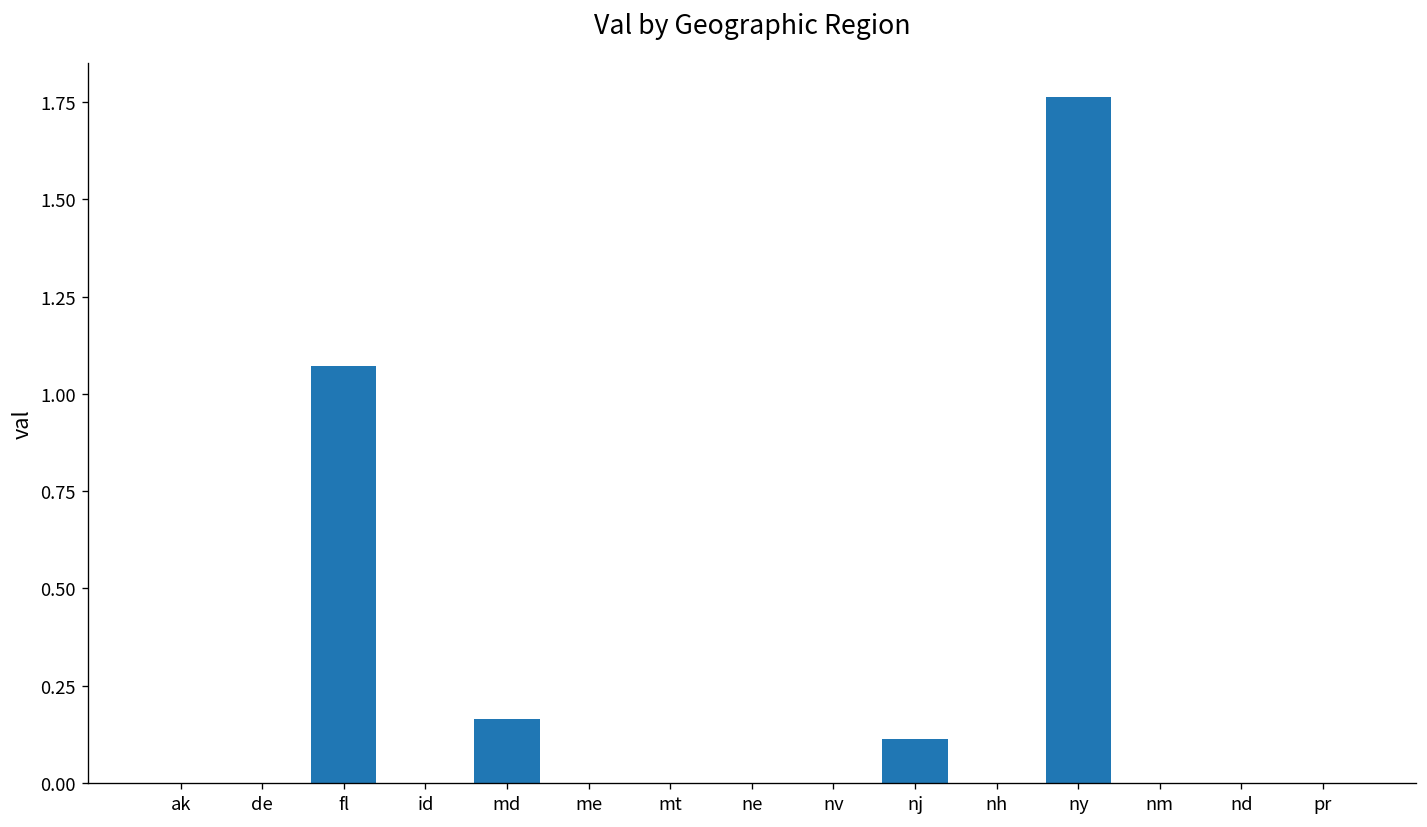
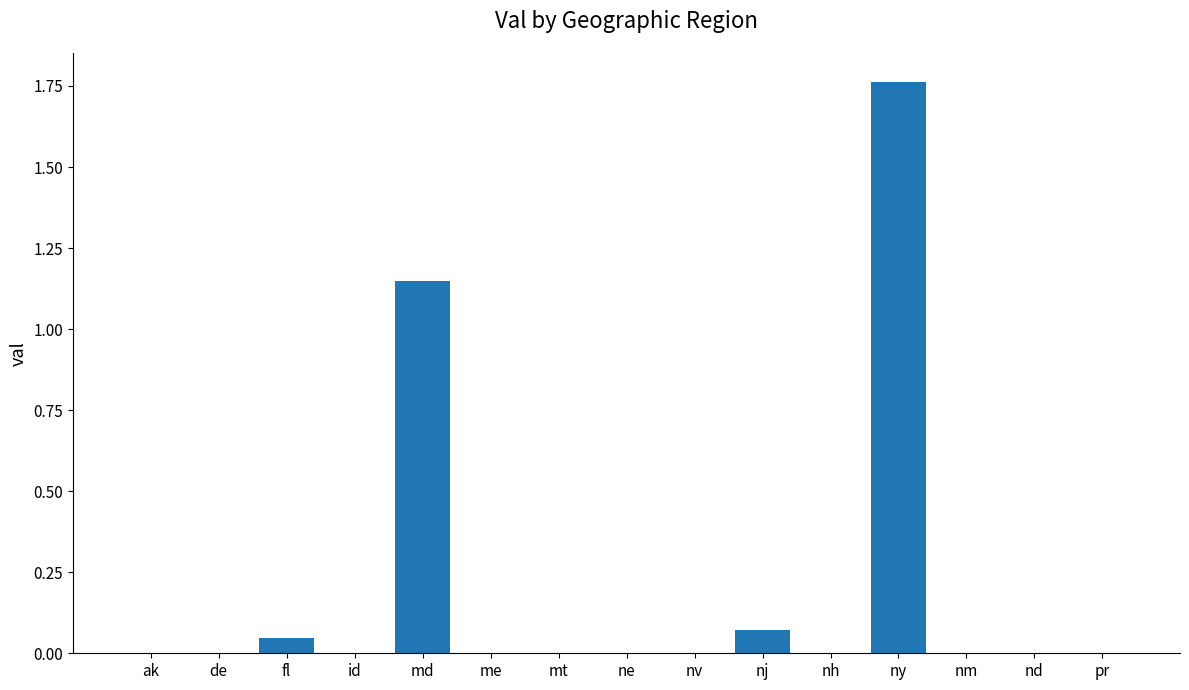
fl: 1.07 -> 0.05
md: 0.17 -> 1.15
nj: 0.11 -> 0.07
